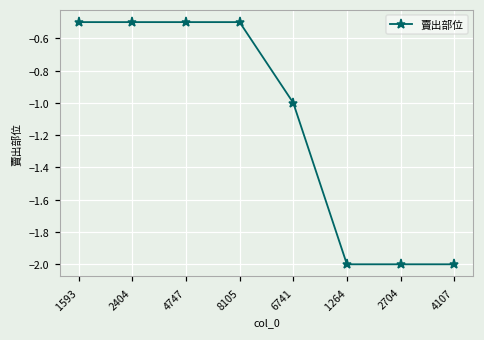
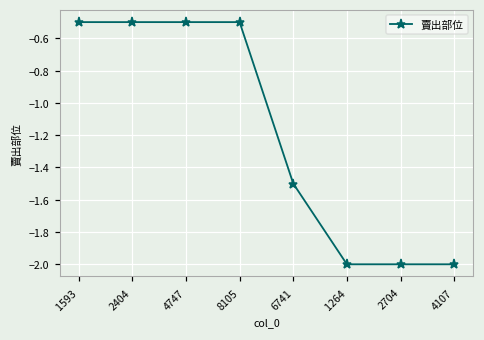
6741: -1.0 -> -1.5
